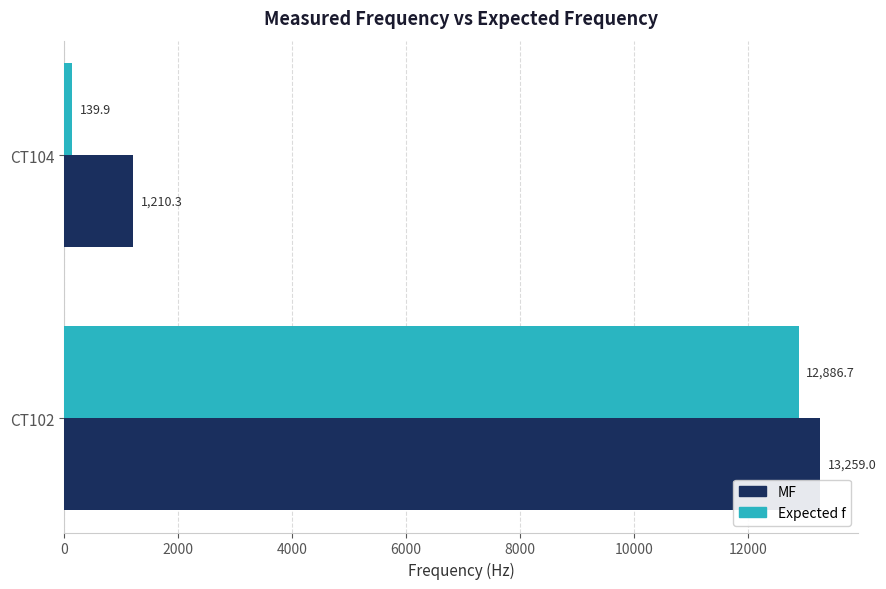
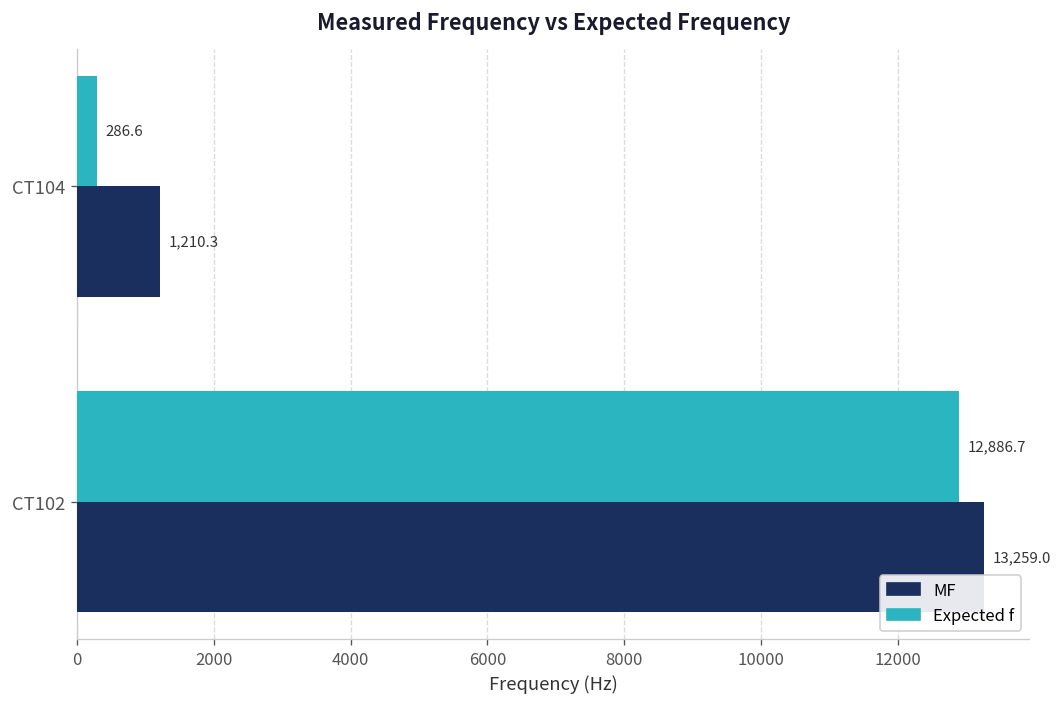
Expected f, CT104: 139.9 -> 286.6
